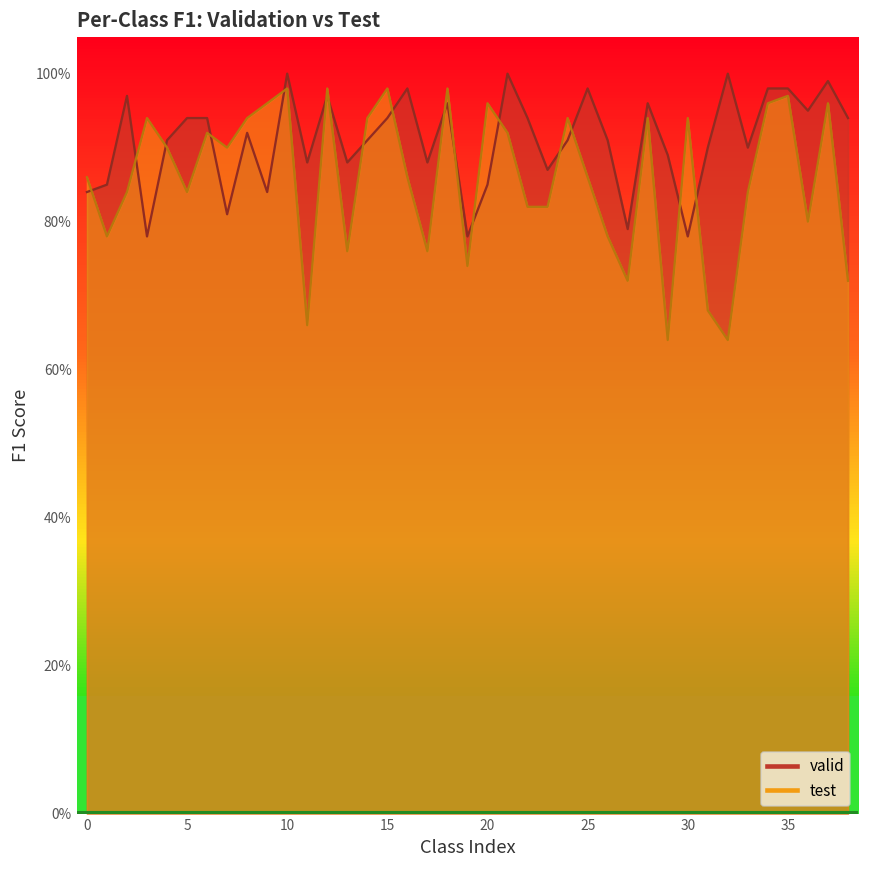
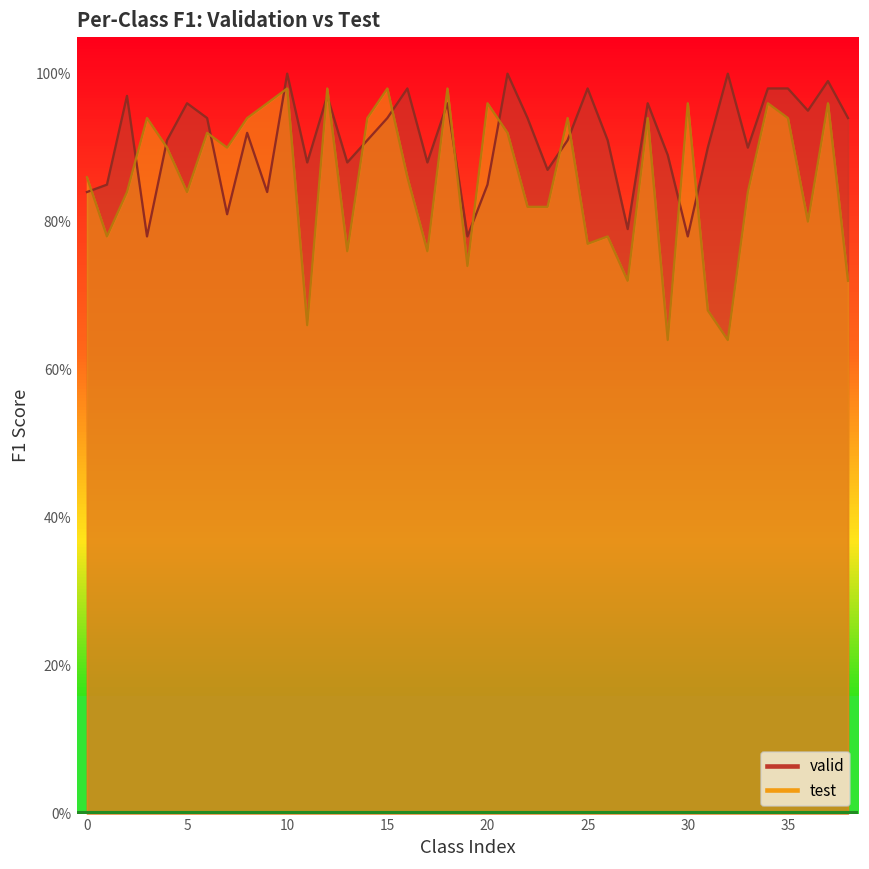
valid, 5: 94% -> 96%
test, 25: 86% -> 77%
test, 30: 94% -> 96%
test, 35: 97% -> 94%
